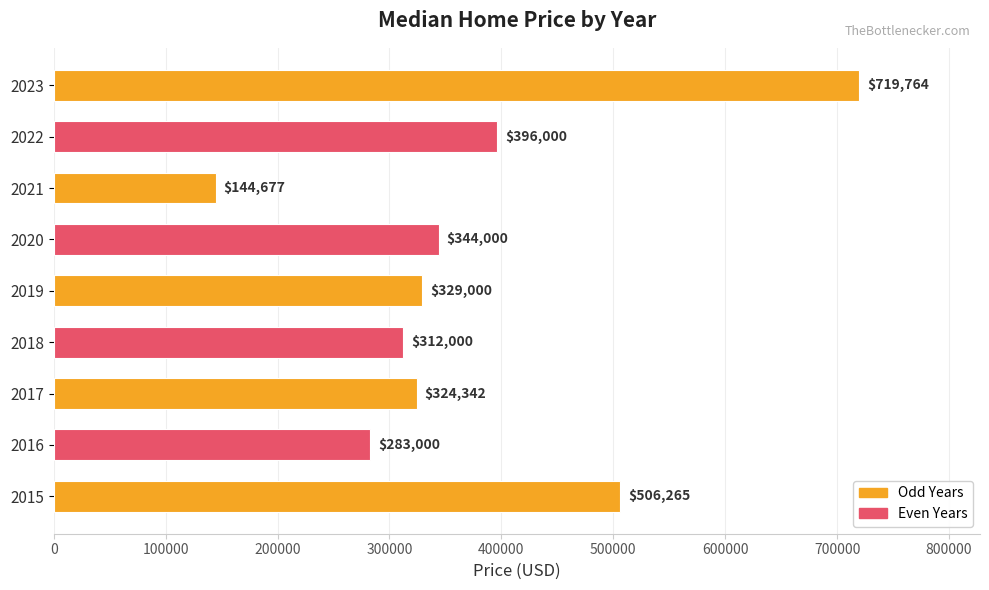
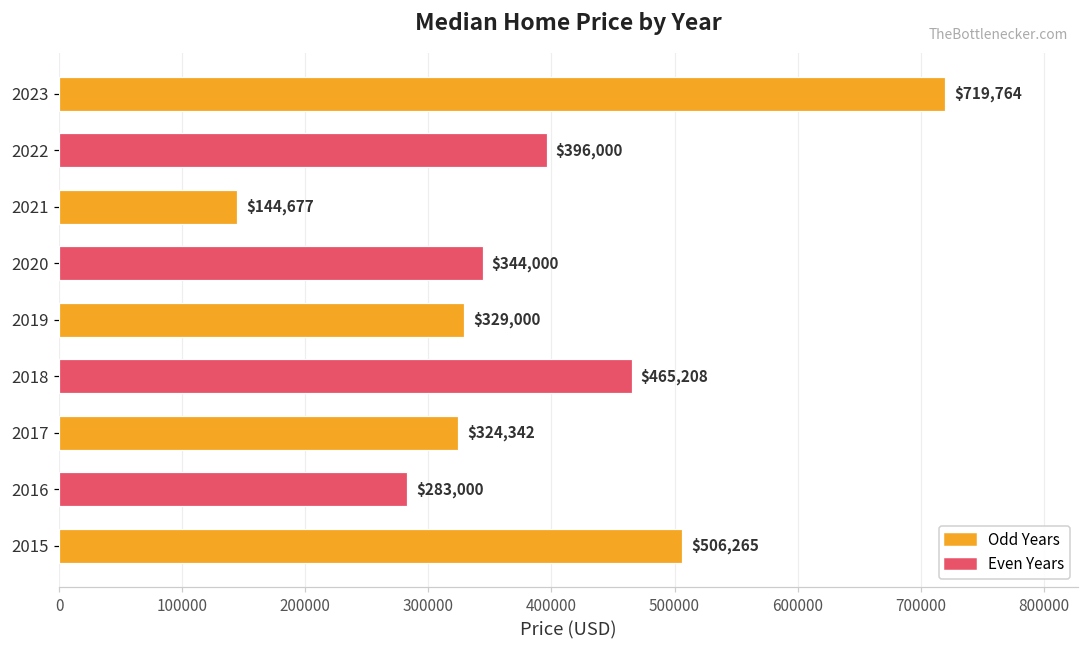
2018: $312,000 -> $465,208
